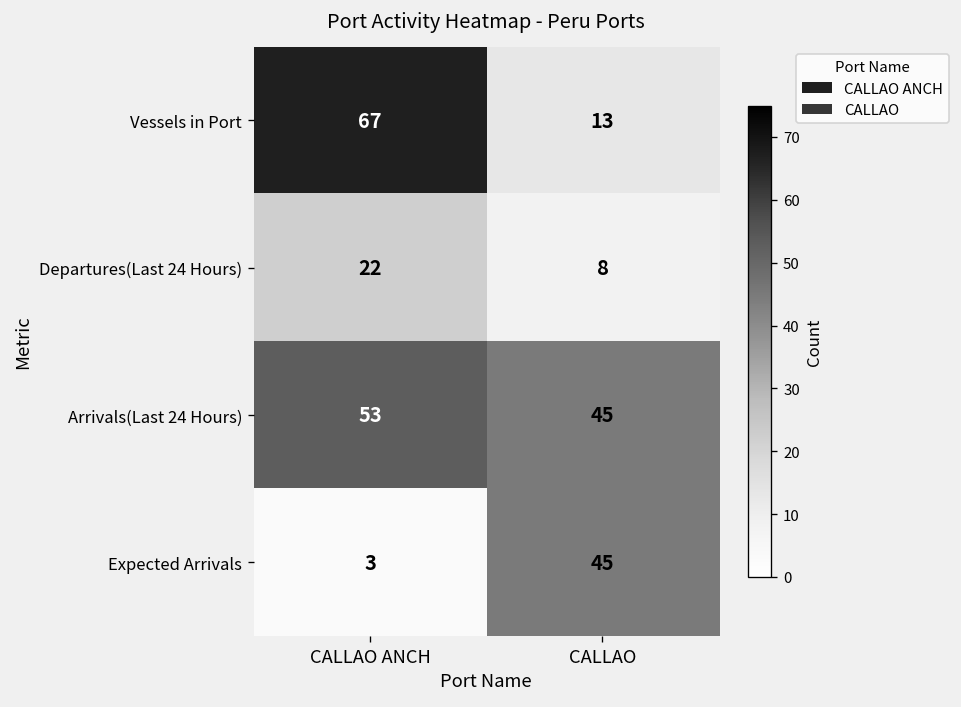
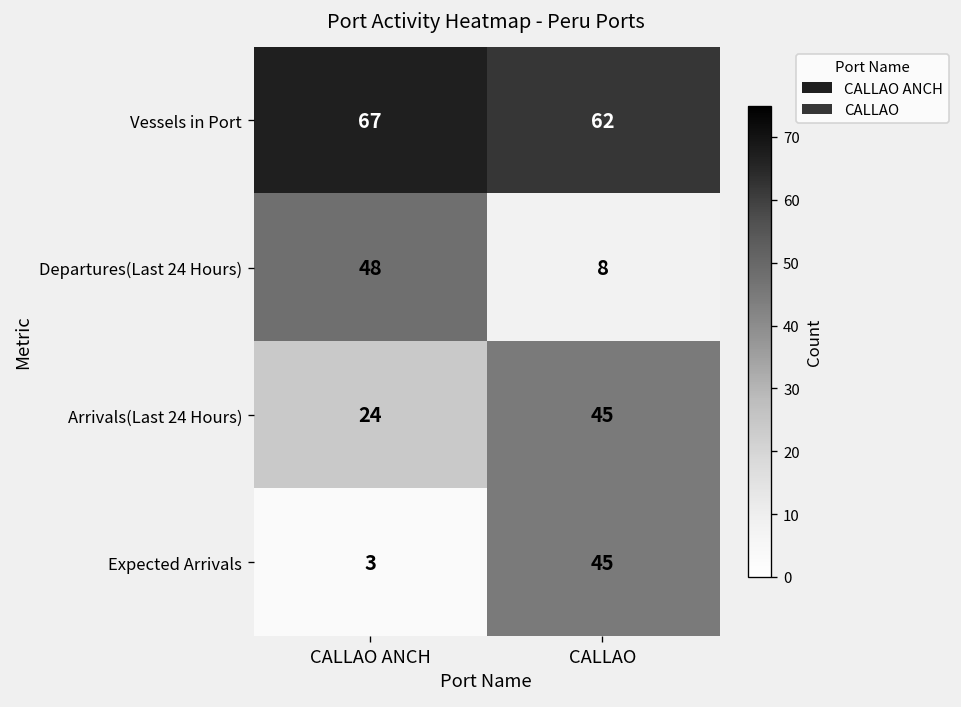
Vessels in Port, CALLAO: 13 -> 62
Departures(Last 24 Hours), CALLAO ANCH: 22 -> 48
Arrivals(Last 24 Hours), CALLAO ANCH: 53 -> 24
